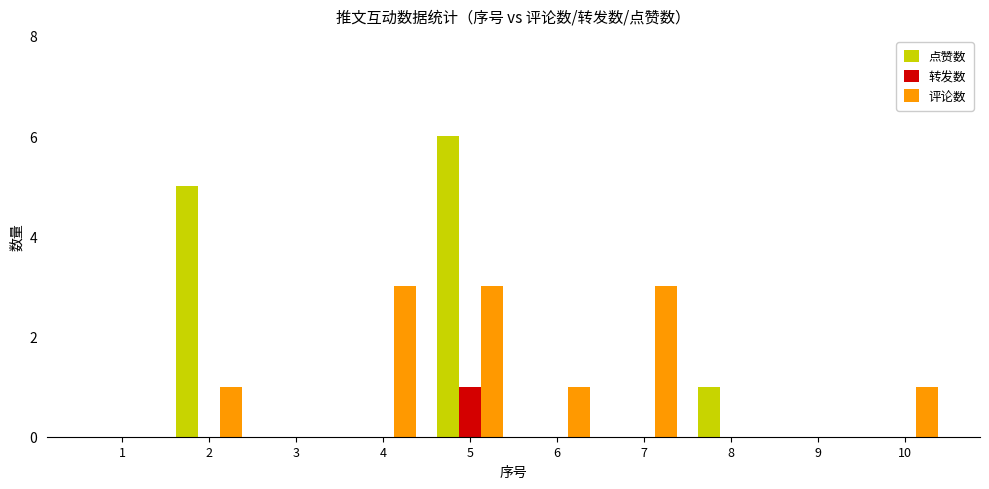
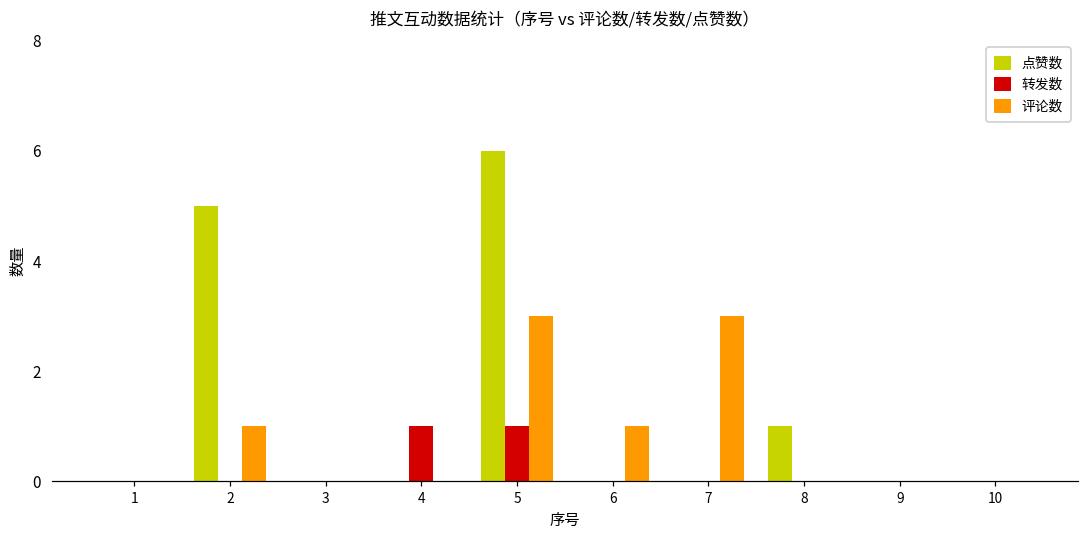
转发数, 4: 0 -> 1
评论数, 4: 3 -> 0
评论数, 10: 1 -> 0
